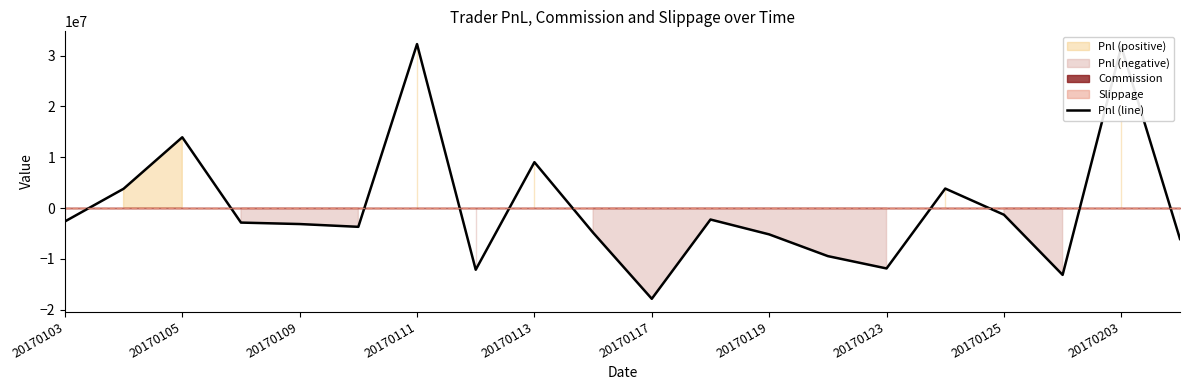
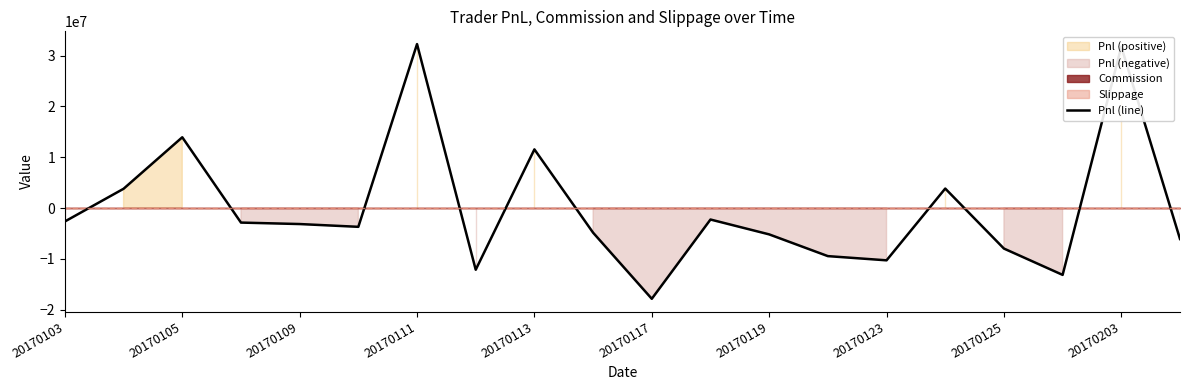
Pnl (line), 20170113: 9000000 -> 12000000
Pnl (line), 20170123: -12000000 -> -10000000
Pnl (line), 20170125: -1000000 -> -8000000
